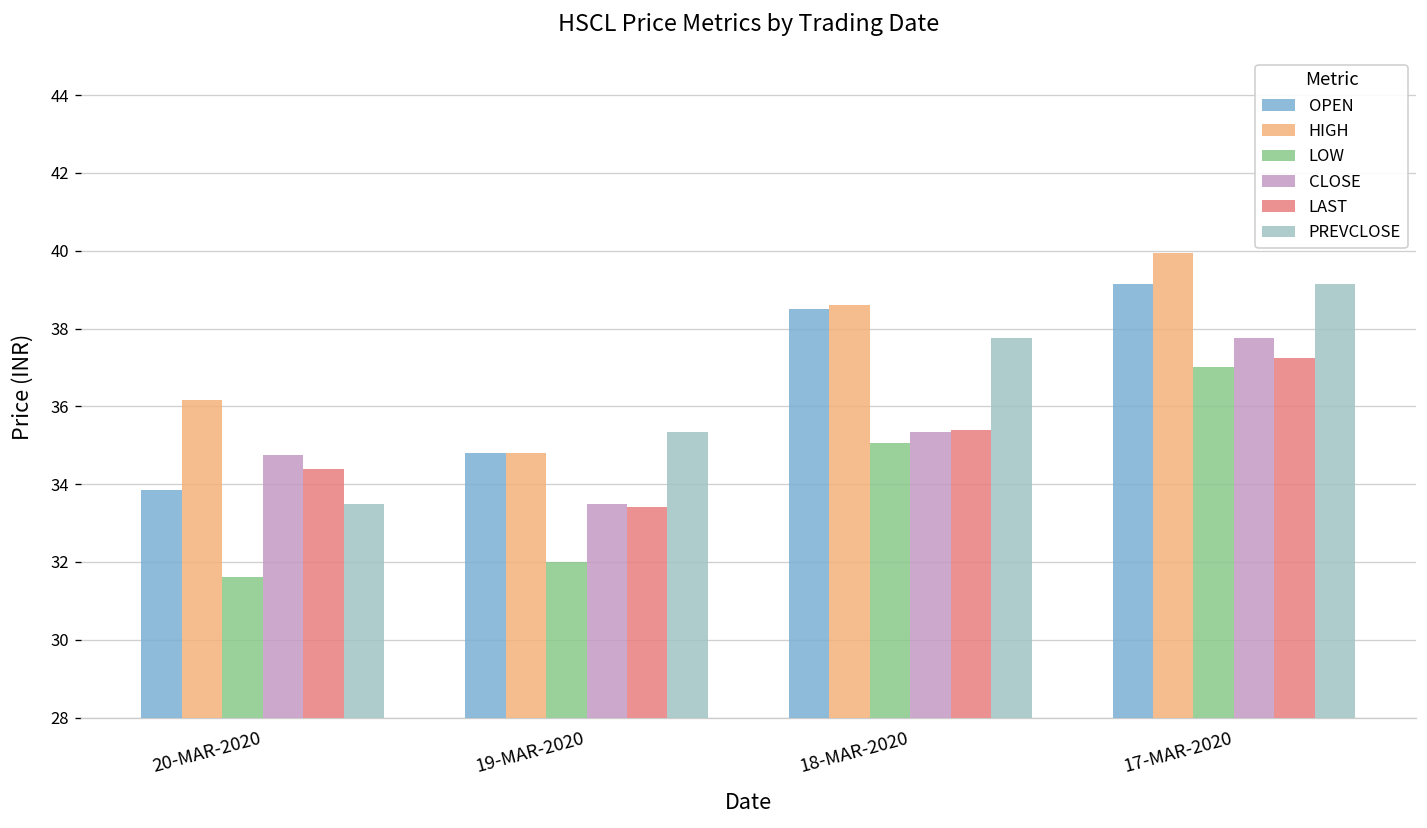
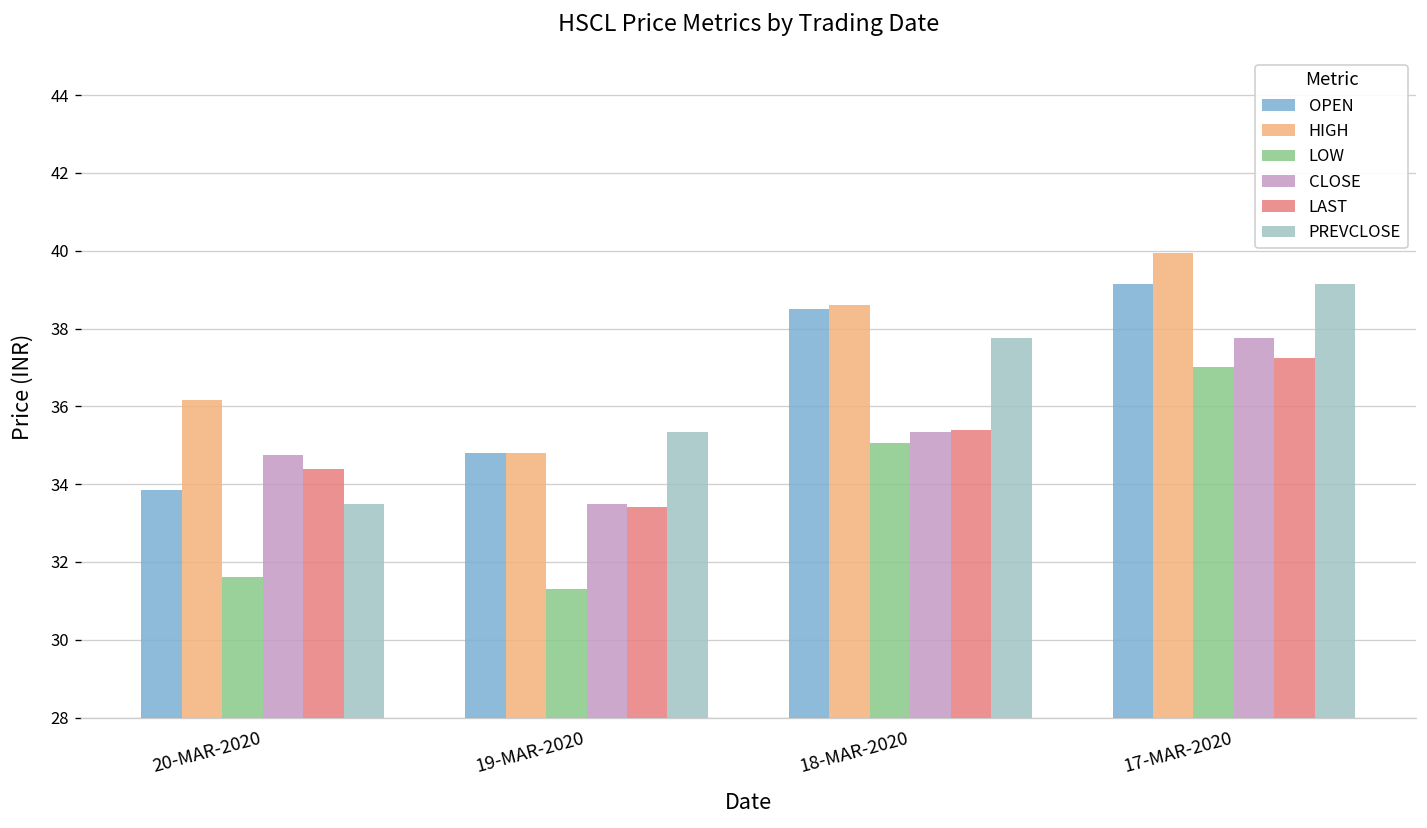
LOW, 19-MAR-2020: 32.0 -> 31.3
